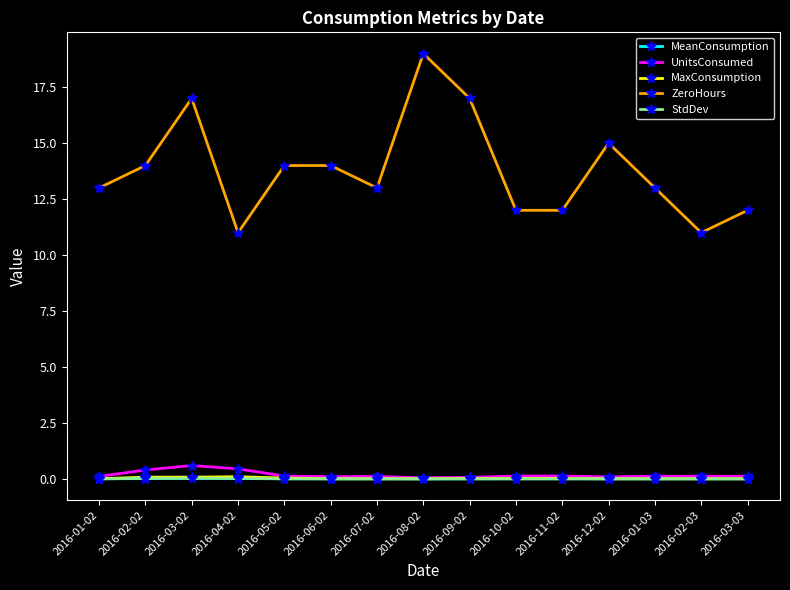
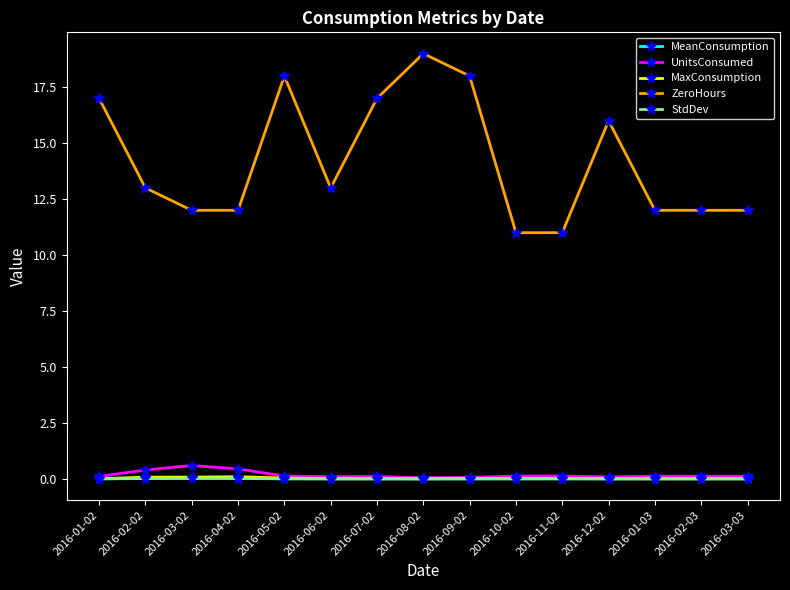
ZeroHours, 2016-01-02: 13 -> 17
ZeroHours, 2016-02-02: 14 -> 13
ZeroHours, 2016-03-02: 17 -> 12
ZeroHours, 2016-04-02: 11 -> 12
ZeroHours, 2016-05-02: 14 -> 18
ZeroHours, 2016-06-02: 14 -> 13
ZeroHours, 2016-07-02: 13 -> 17
ZeroHours, 2016-09-02: 17 -> 18
ZeroHours, 2016-10-02: 12 -> 11
ZeroHours, 2016-11-02: 12 -> 11
ZeroHours, 2016-12-02: 15 -> 16
ZeroHours, 2016-01-03: 13 -> 12
ZeroHours, 2016-02-03: 11 -> 12
